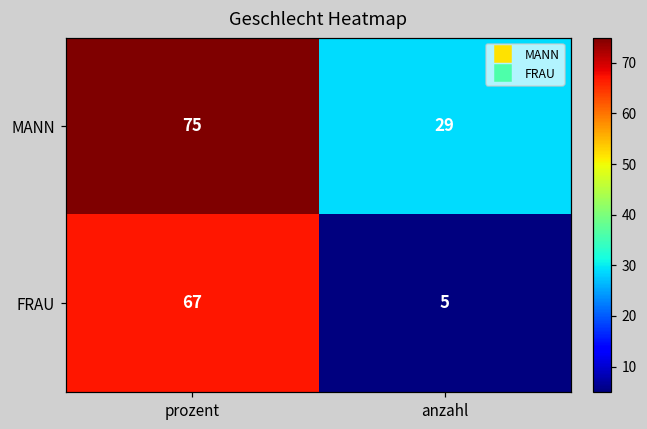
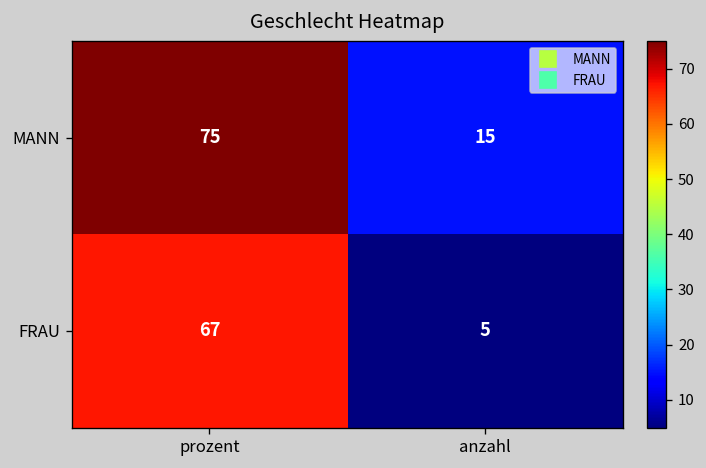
MANN, anzahl: 29 -> 15
